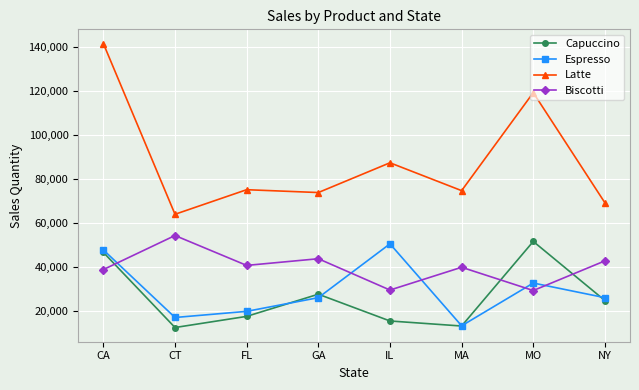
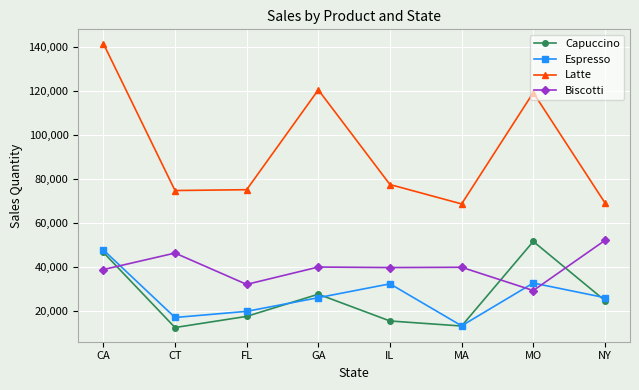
Latte, CT: 64,000 -> 75,000
Biscotti, CT: 54,000 -> 46,000
Biscotti, FL: 41,000 -> 32,000
Latte, GA: 74,000 -> 120,000
Biscotti, GA: 44,000 -> 40,000
Espresso, IL: 50,000 -> 32,000
Latte, IL: 87,000 -> 77,000
Biscotti, IL: 29,000 -> 40,000
Latte, MA: 75,000 -> 69,000
Biscotti, NY: 43,000 -> 52,000
